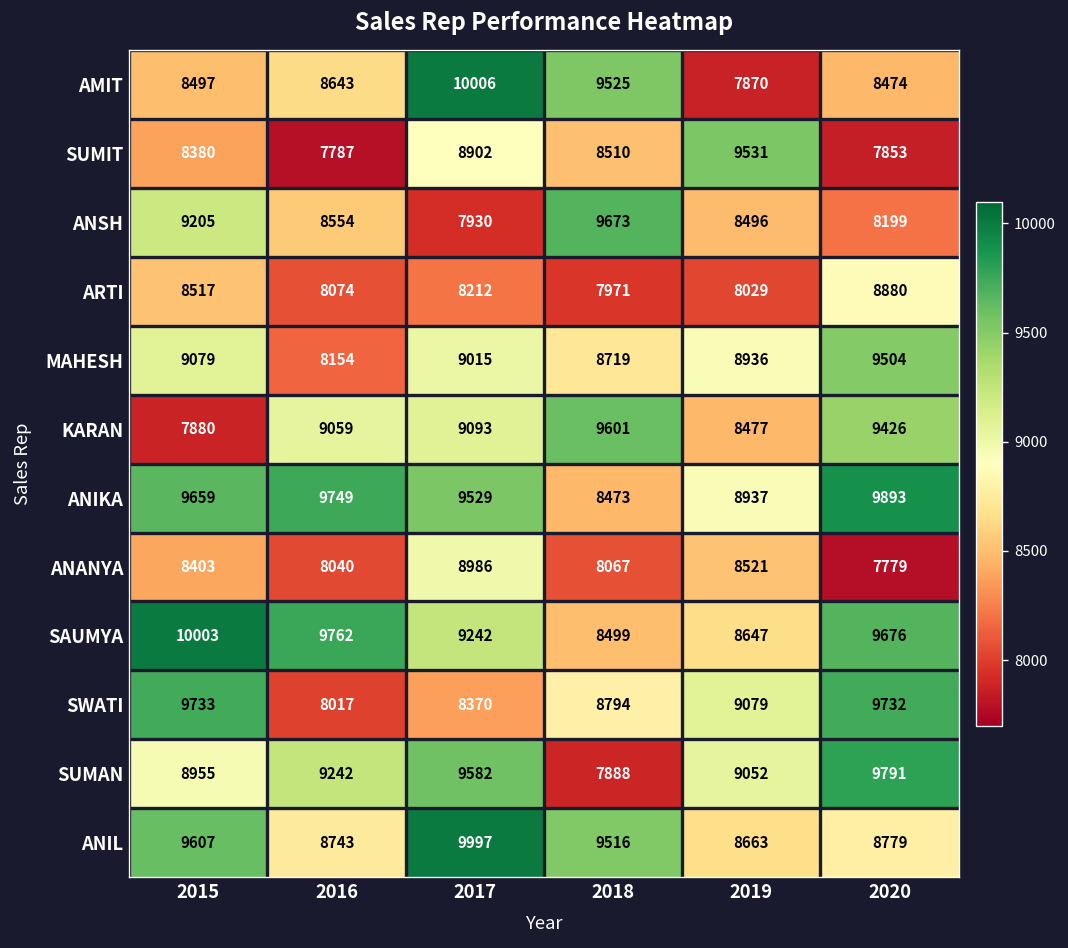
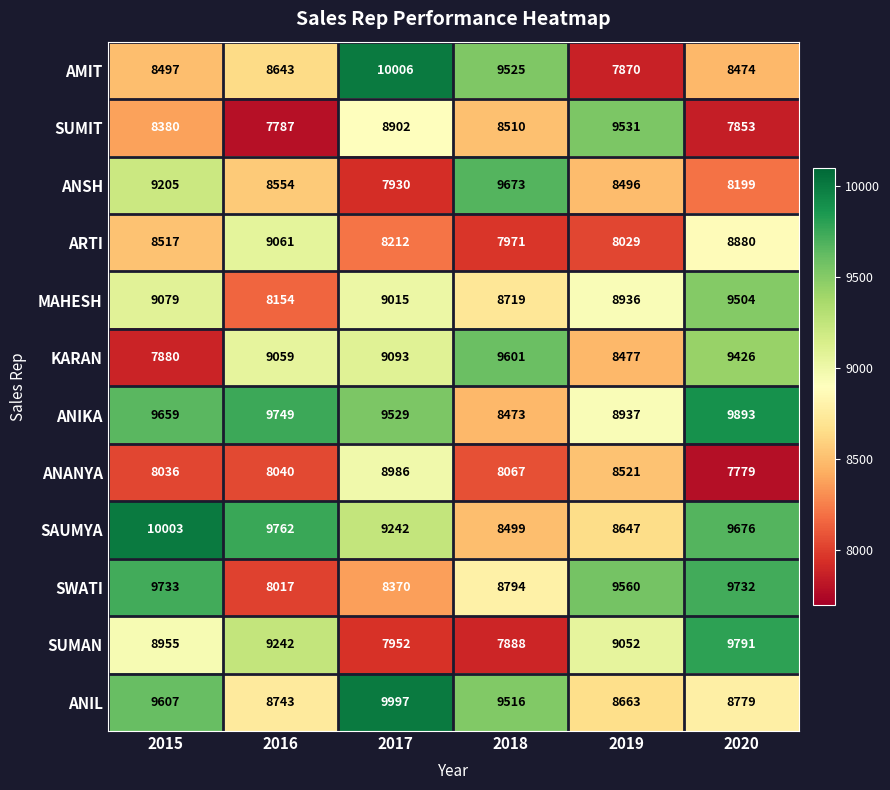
ARTI, 2016: 8074 -> 9061
ANANYA, 2015: 8403 -> 8036
SWATI, 2019: 9079 -> 9560
SUMAN, 2017: 9582 -> 7952
